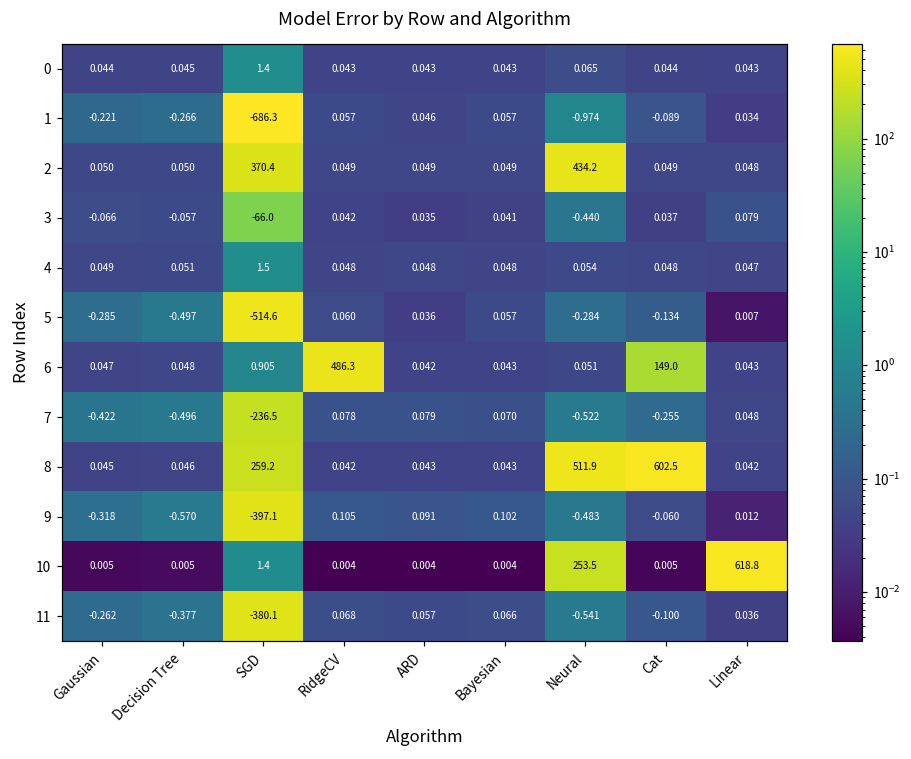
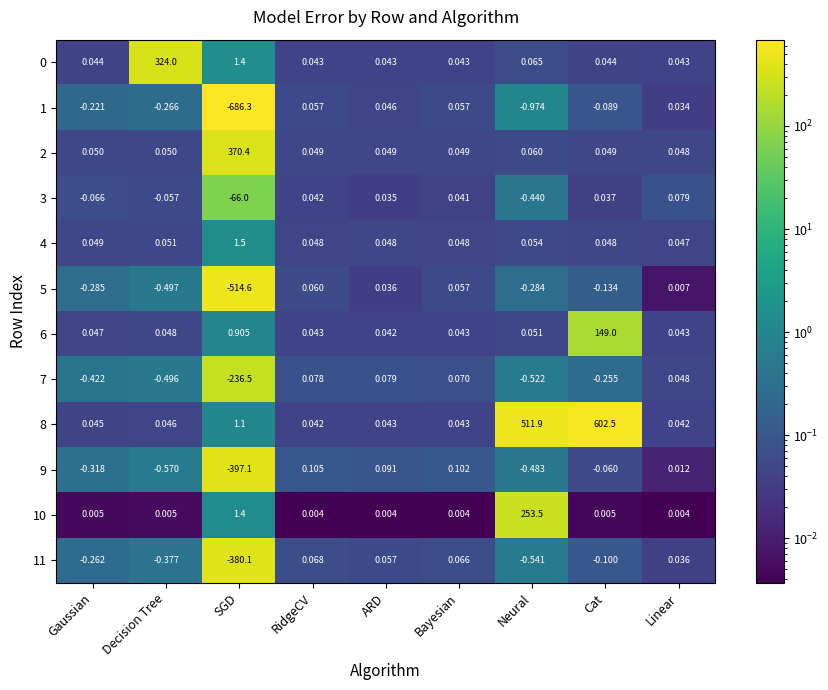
0, Decision Tree: 0.045 -> 324.0
2, Neural: 434.2 -> 0.060
6, RidgeCV: 486.3 -> 0.043
8, SGD: 259.2 -> 1.1
10, Linear: 618.8 -> 0.004
